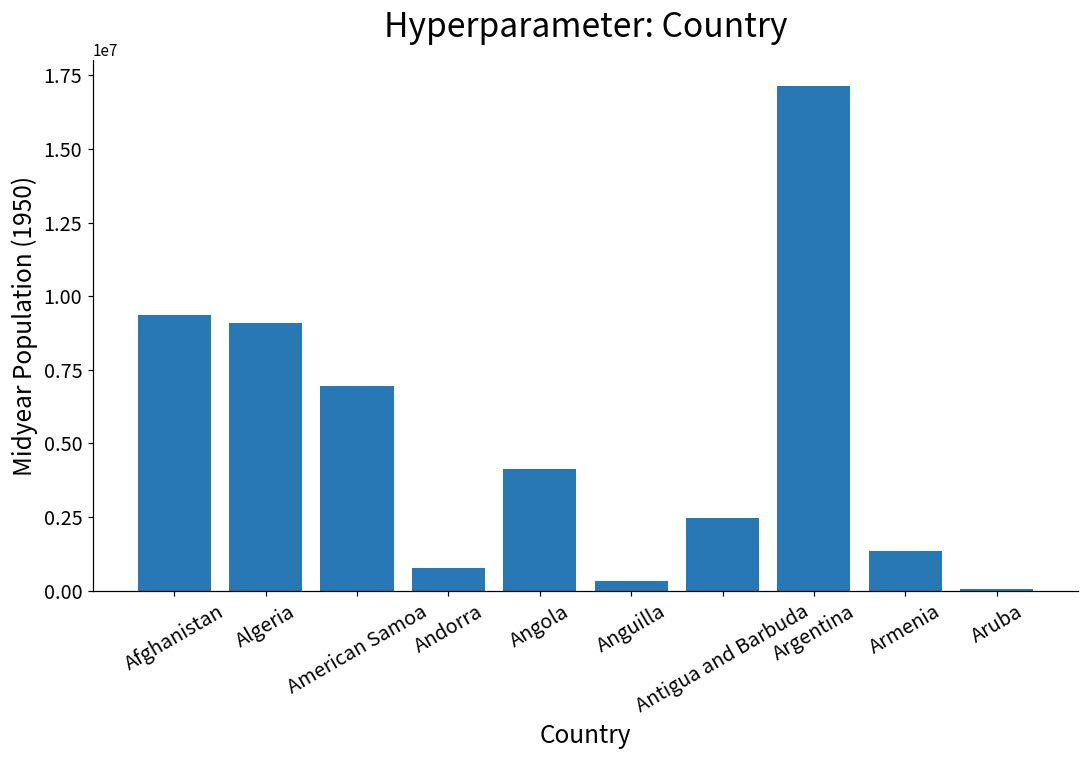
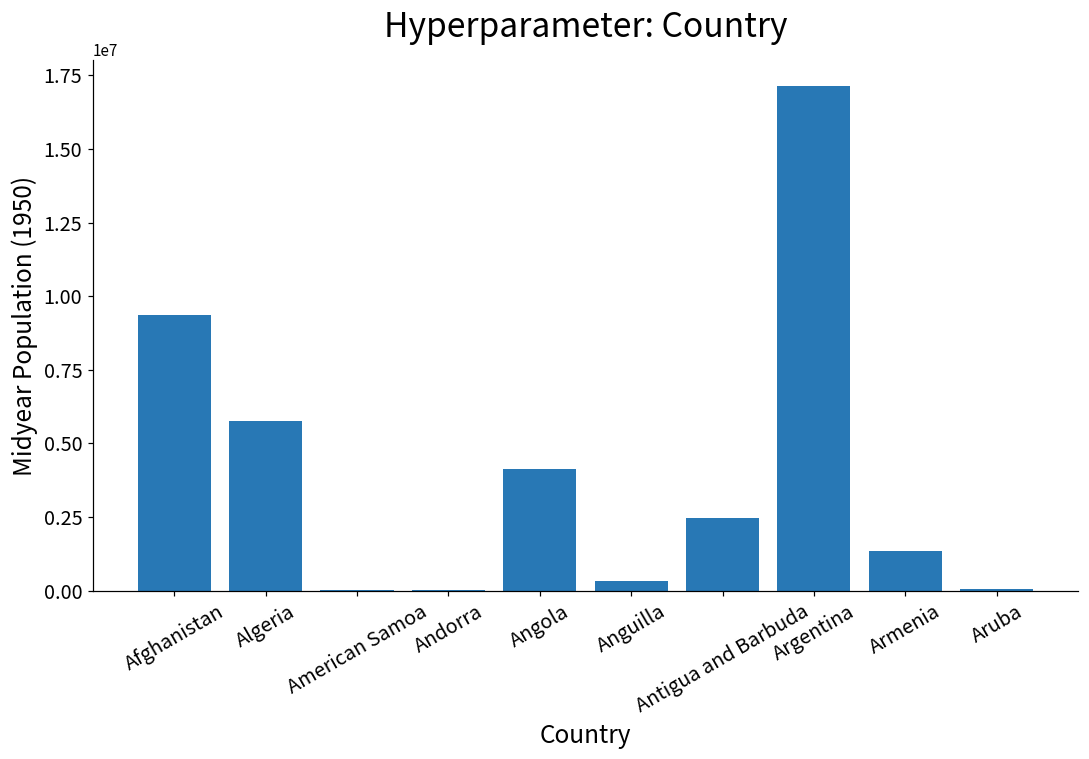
Algeria: 9100000 -> 5800000
American Samoa: 7000000 -> 0
Andorra: 800000 -> 0
